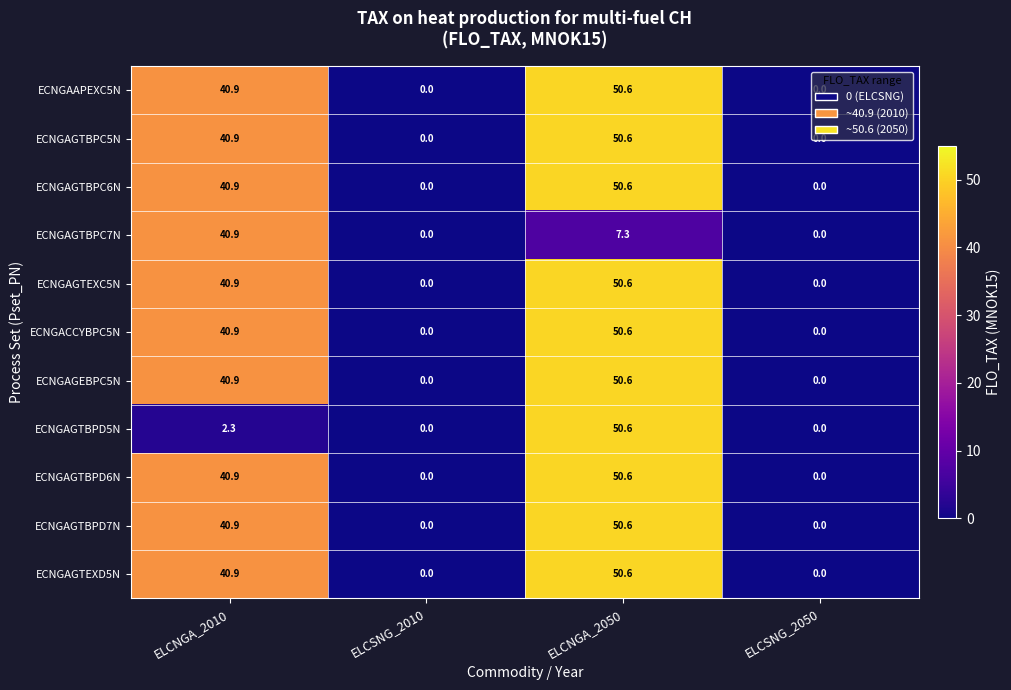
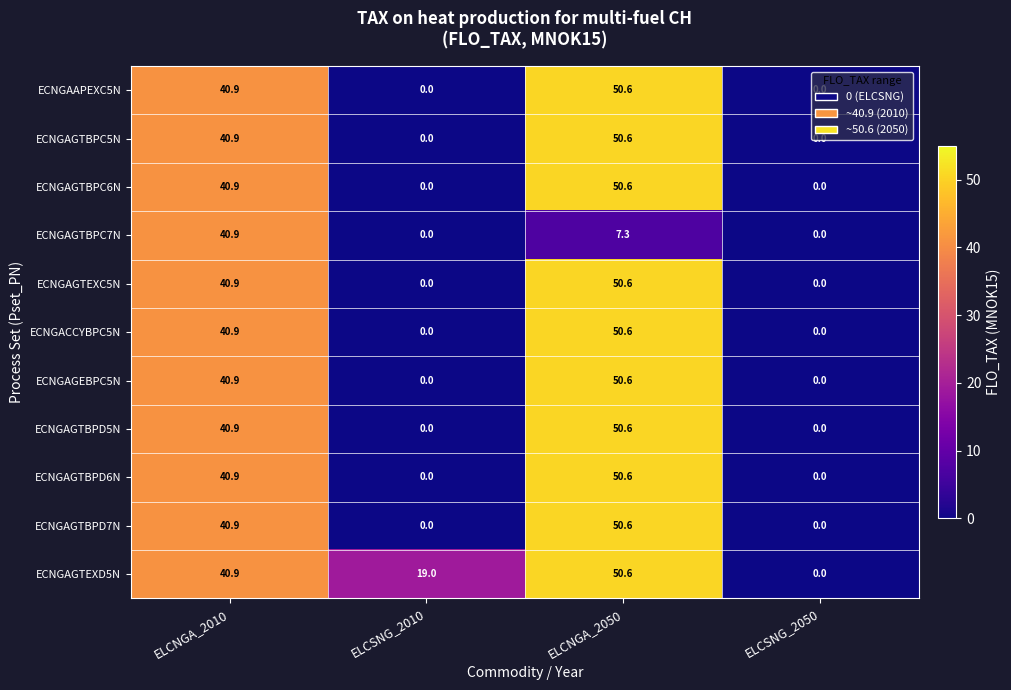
ECNGAGTBPD5N, ELCNGA_2010: 2.3 -> 40.9
ECNGAGTEXD5N, ELCSNG_2010: 0.0 -> 19.0
